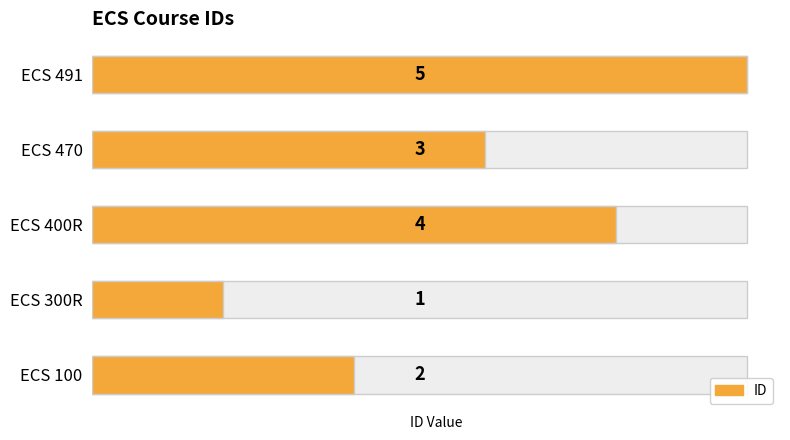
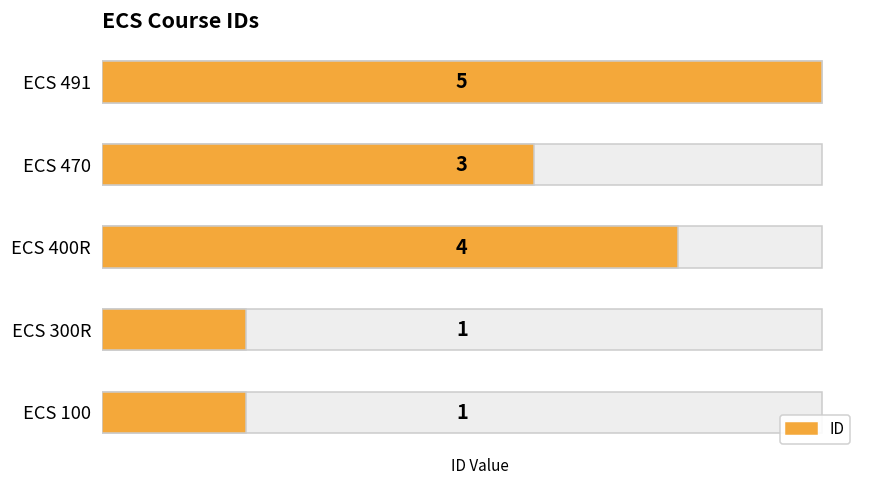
ID, ECS 100: 2 -> 1
